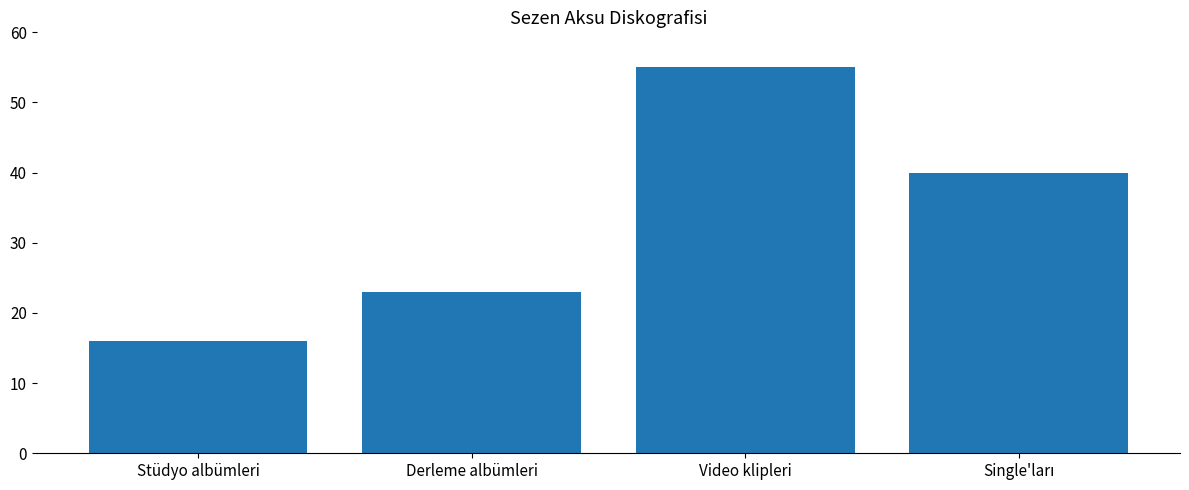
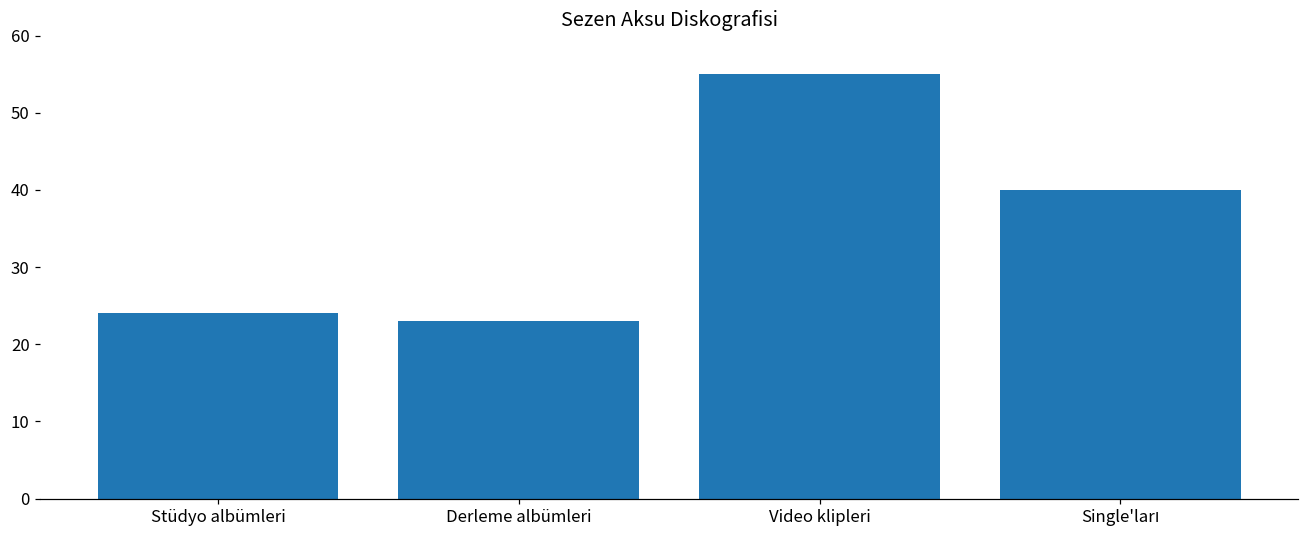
Stüdyo albümleri: 16 -> 24
